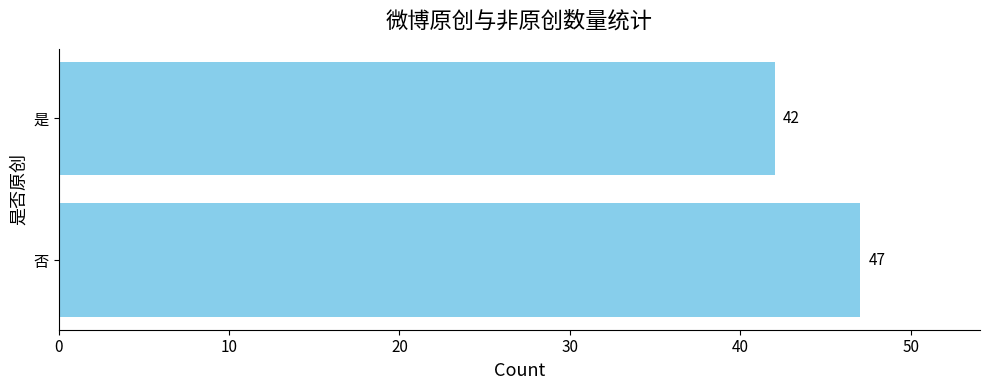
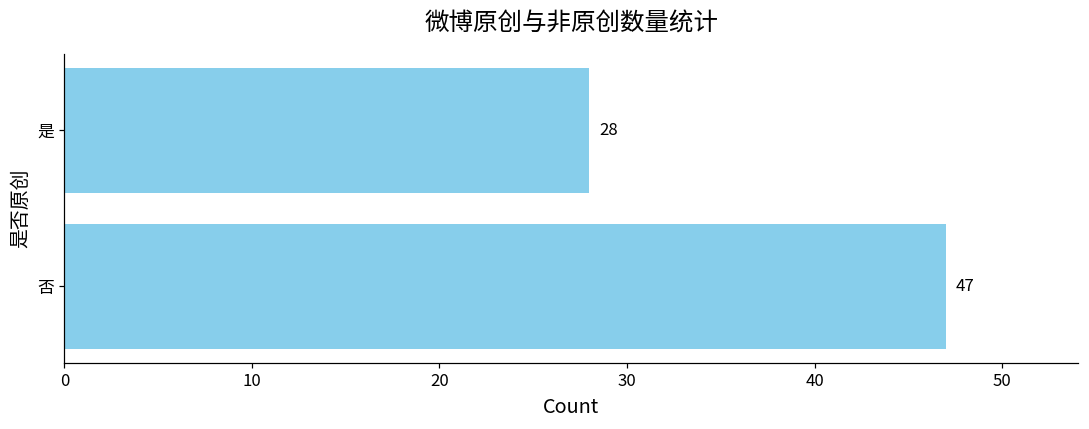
是: 42 -> 28
